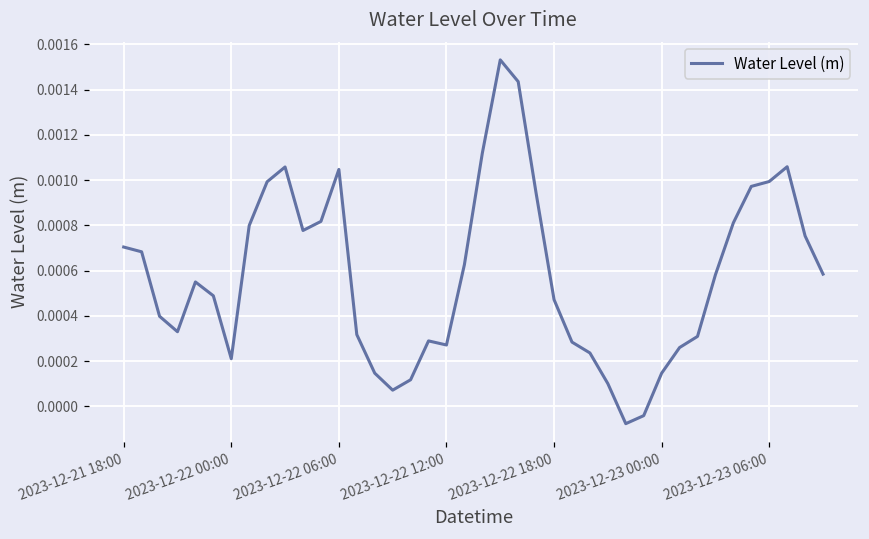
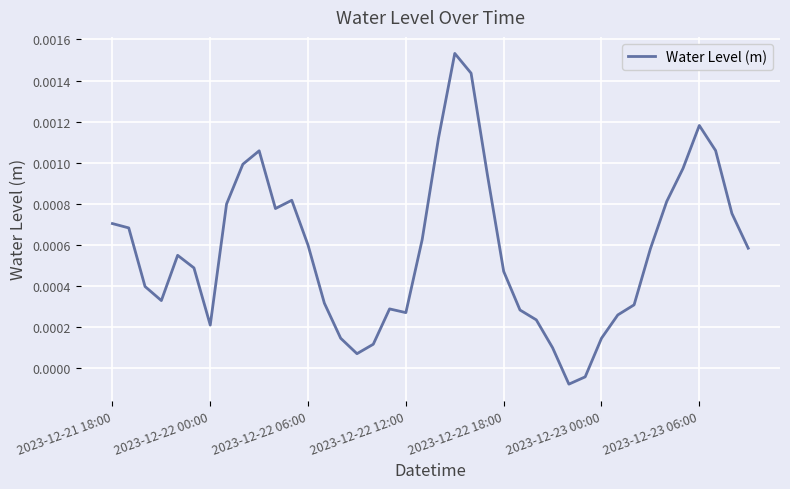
2023-12-22 06:00: 0.00105 -> 0.00060
2023-12-23 06:00: 0.00099 -> 0.00118
